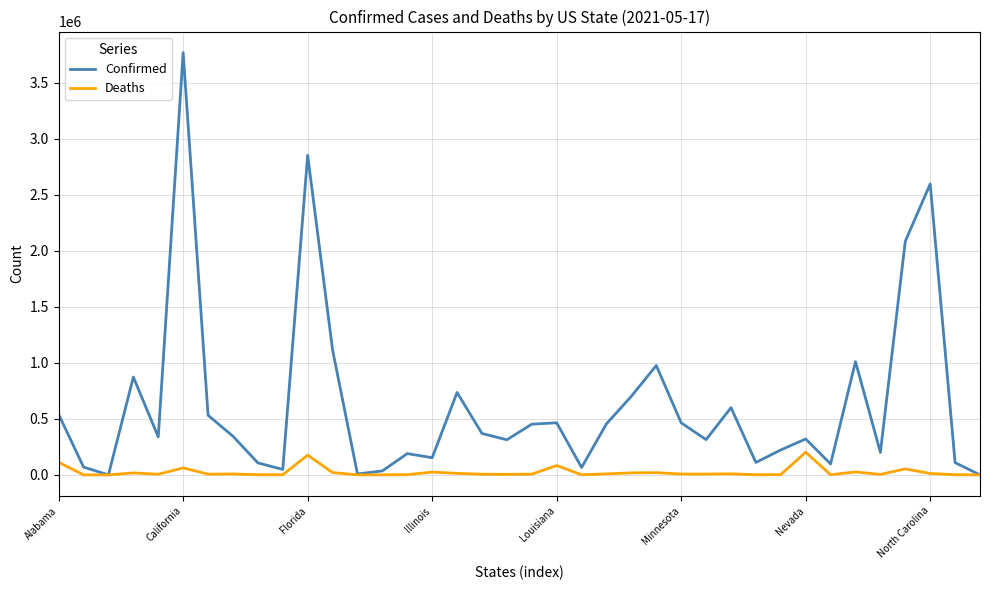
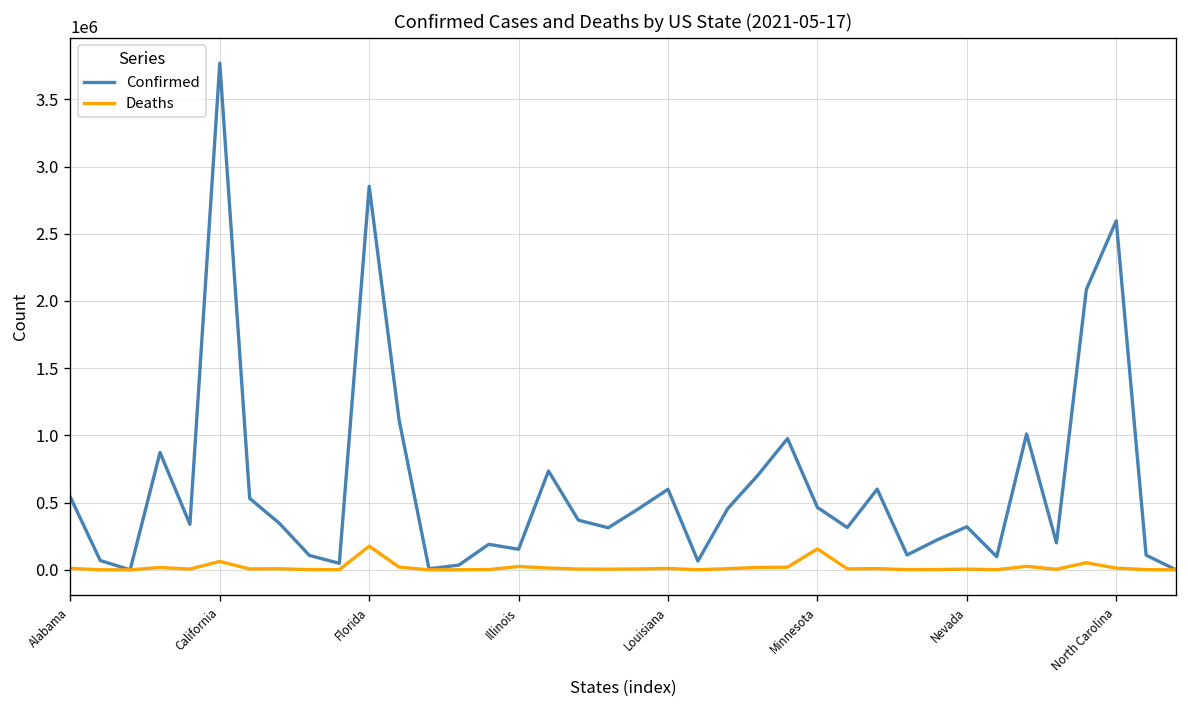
Deaths, Alabama: 110000 -> 10000
Confirmed, Louisiana: 460000 -> 600000
Deaths, Louisiana: 80000 -> 10000
Deaths, Minnesota: 10000 -> 160000
Deaths, Nevada: 200000 -> 10000
